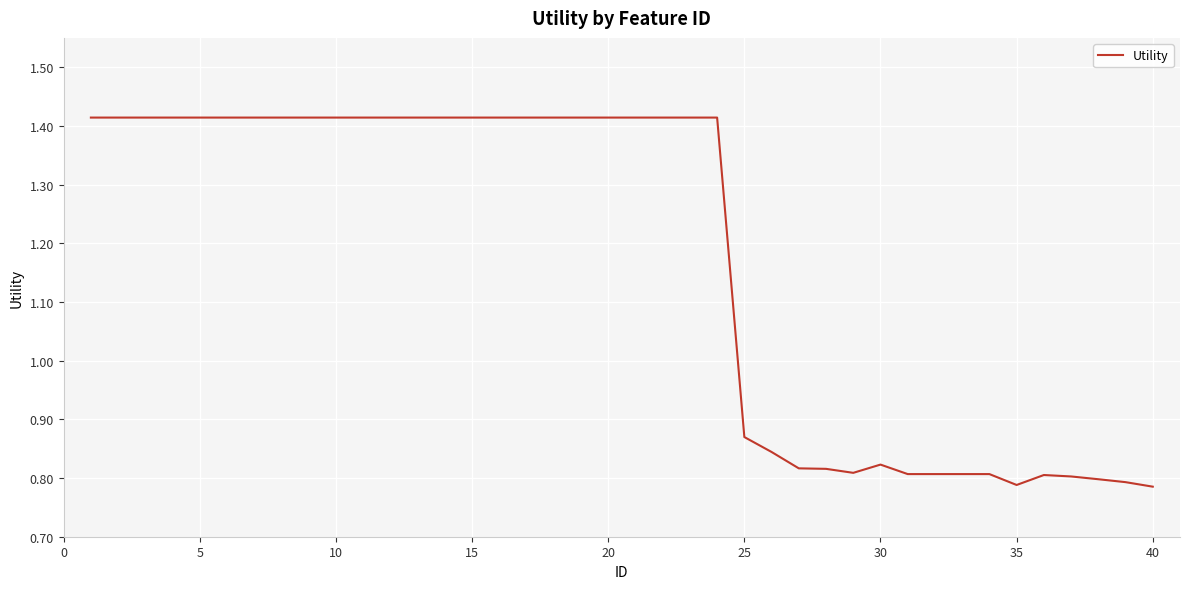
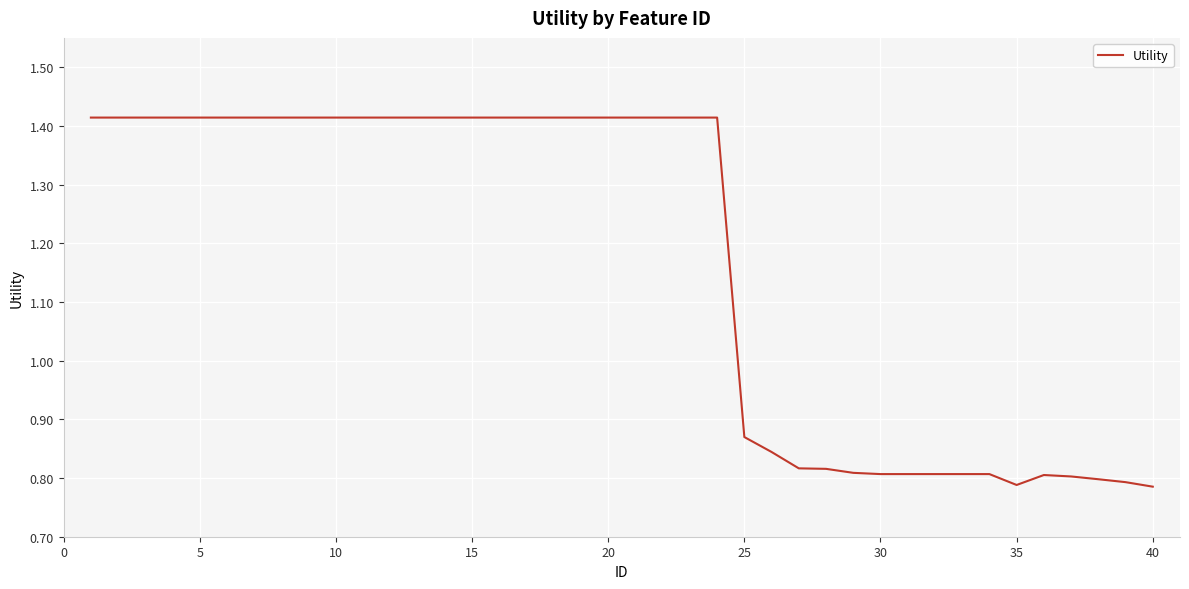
30: 0.82 -> 0.81
